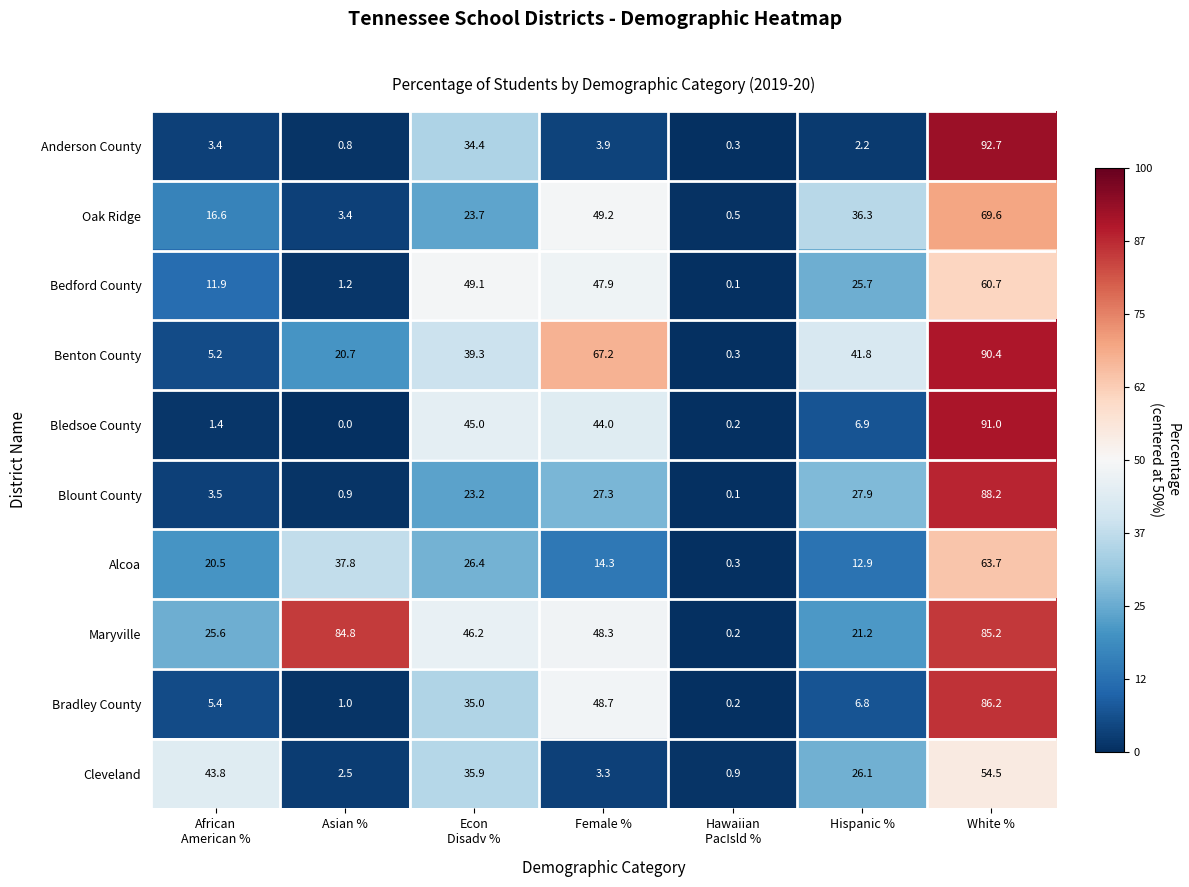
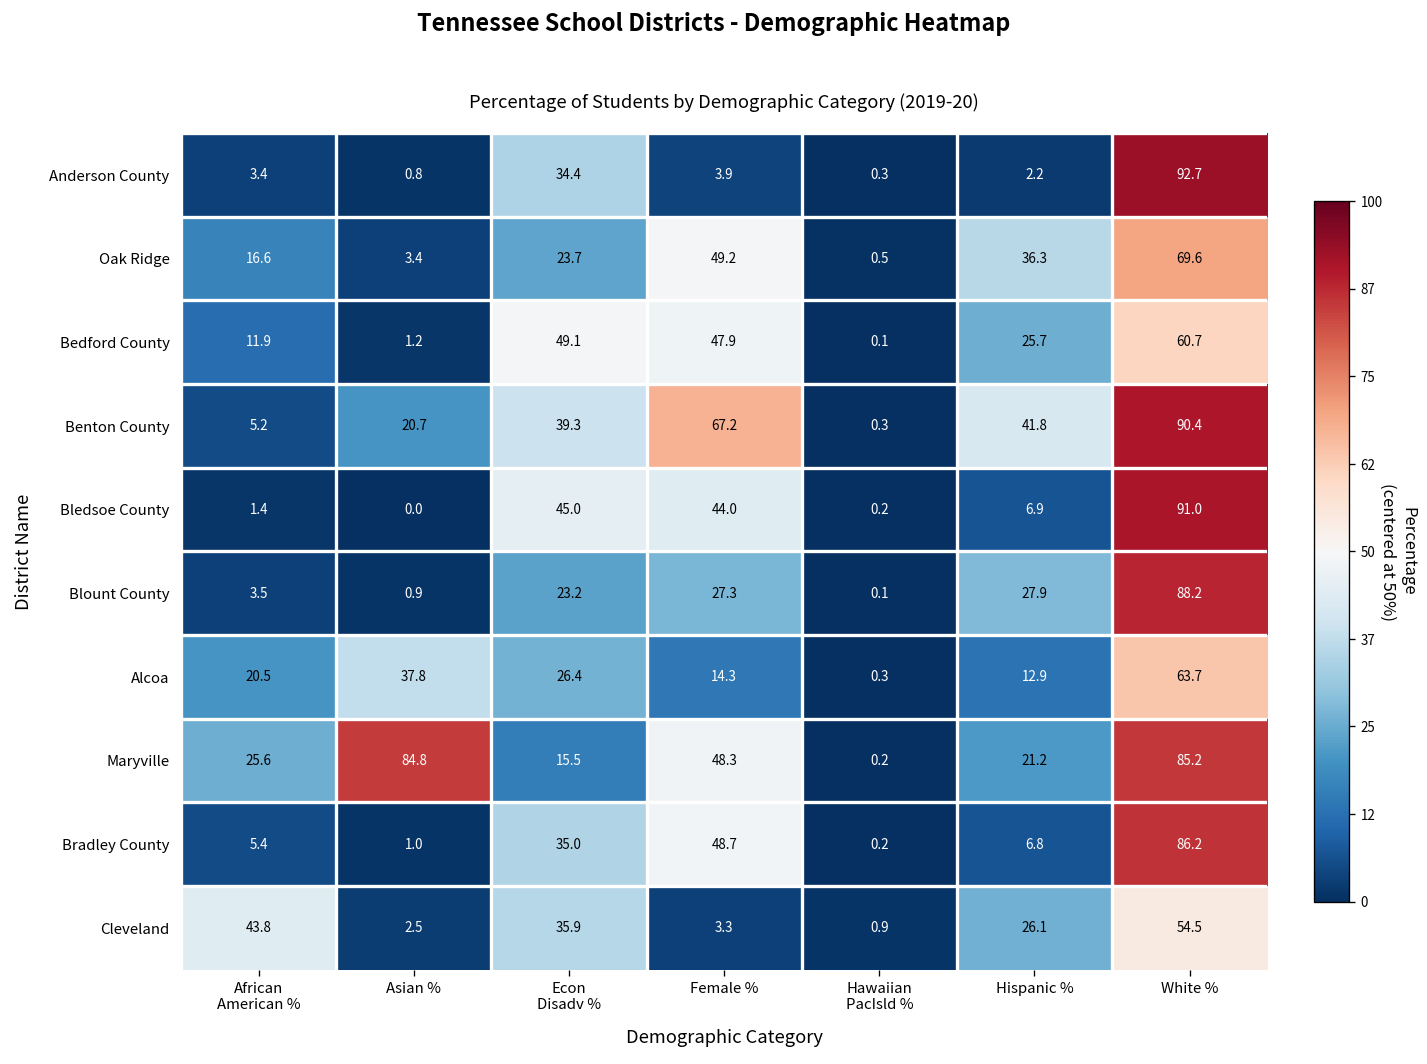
Maryville, Econ Disadv %: 46.2 -> 15.5
